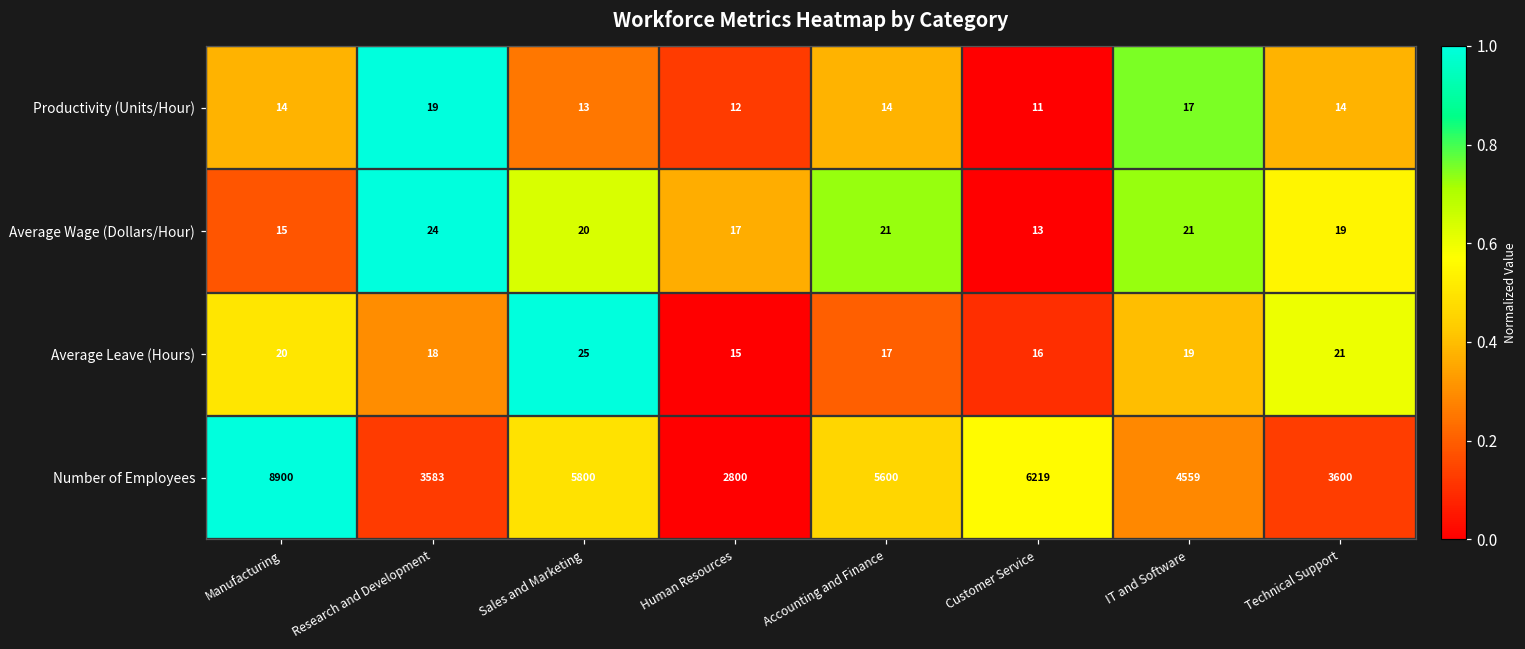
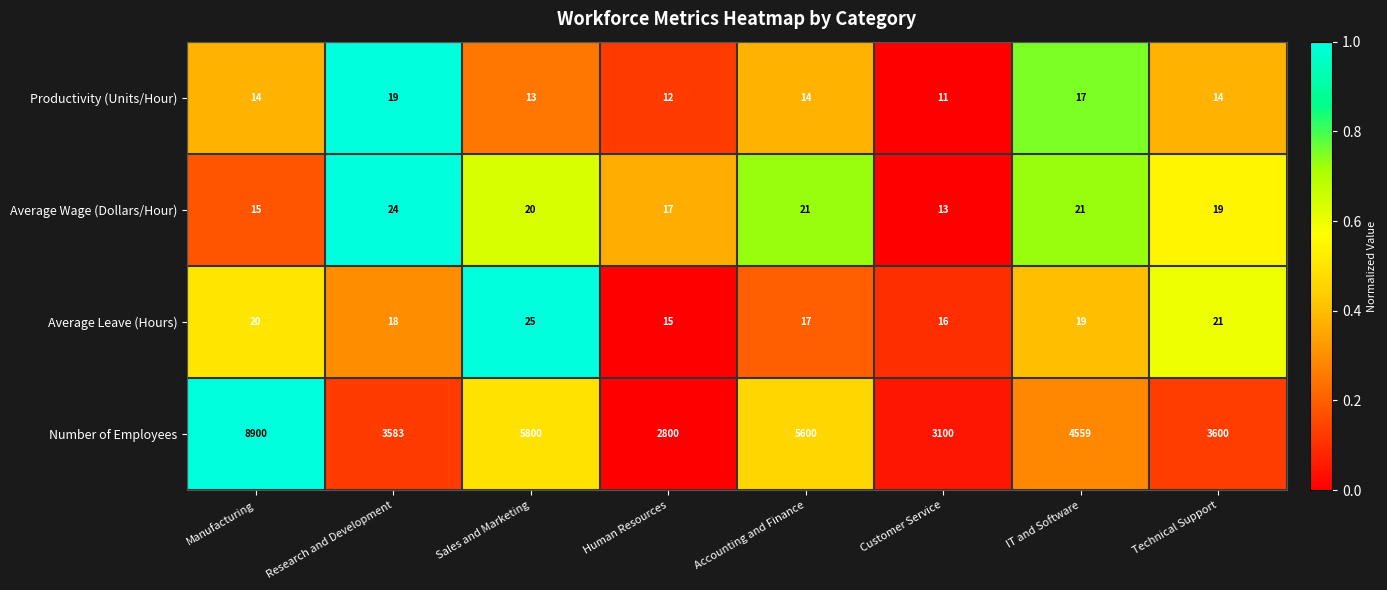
Number of Employees, Customer Service: 6219 -> 3100
